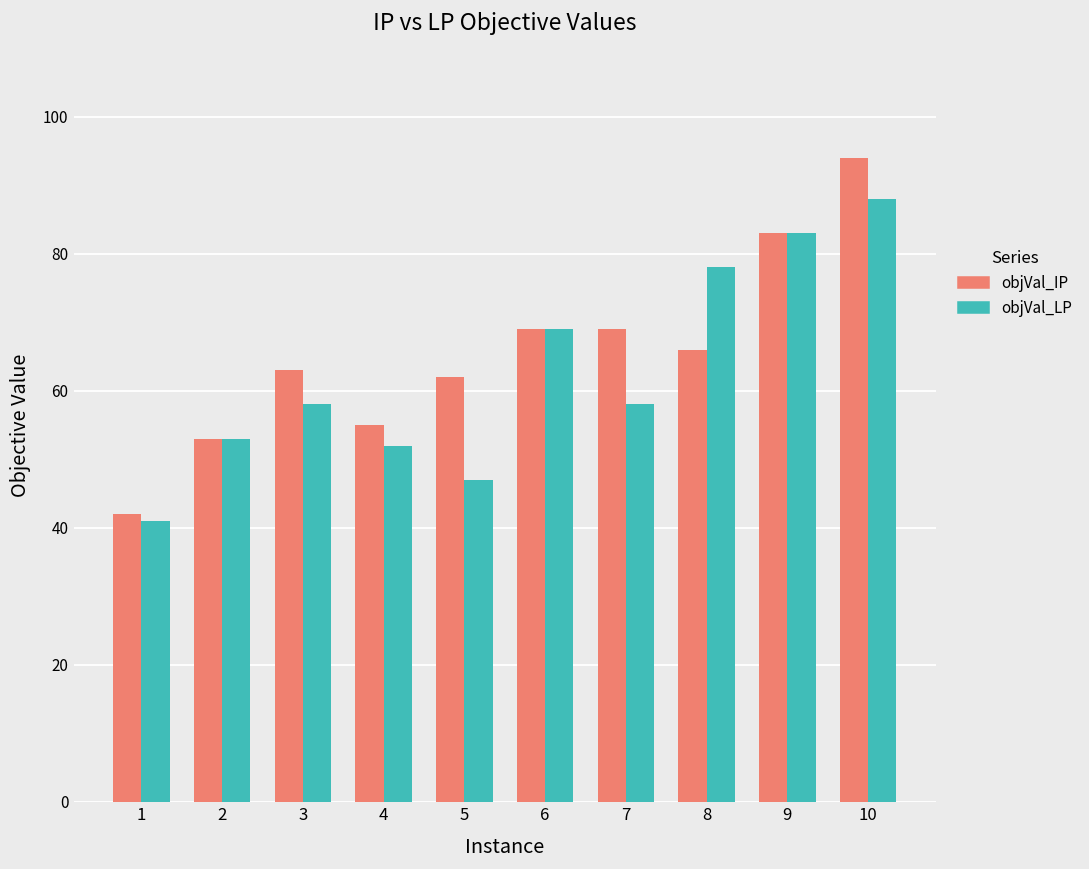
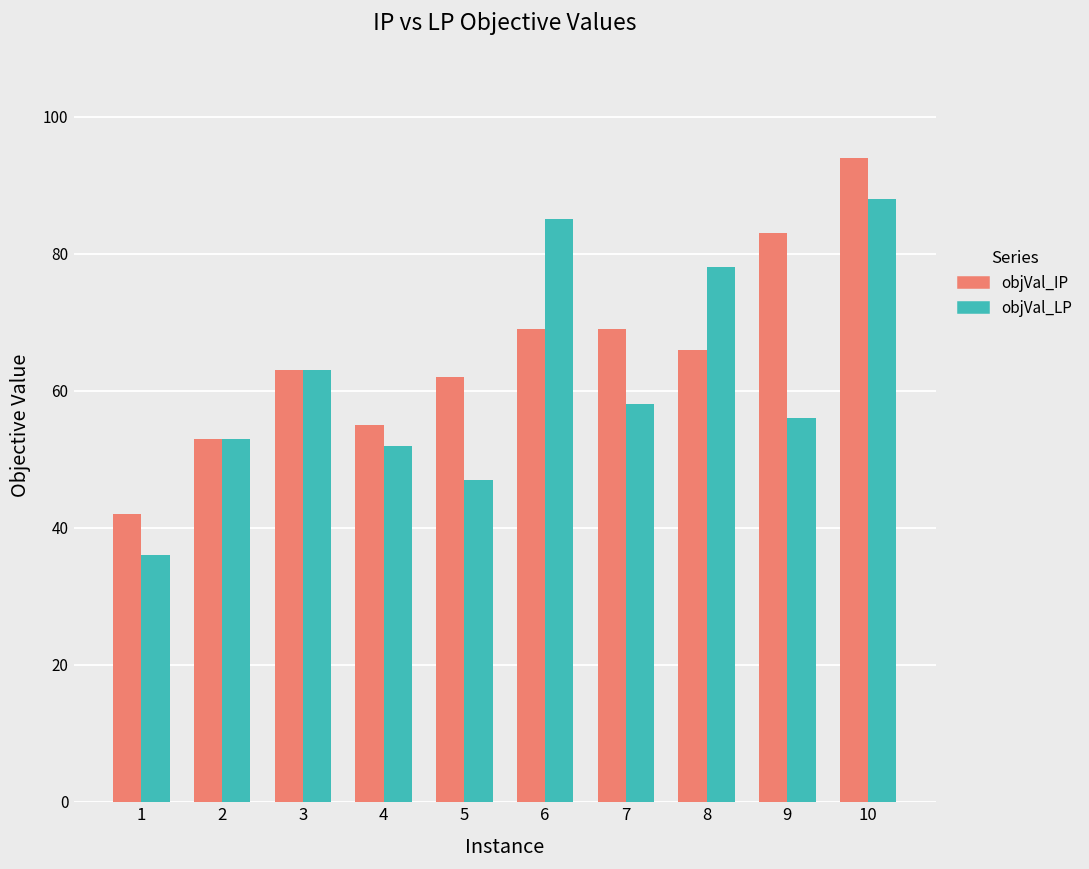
objVal_LP, 1: 41 -> 36
objVal_LP, 3: 58 -> 63
objVal_LP, 6: 69 -> 85
objVal_LP, 9: 83 -> 56
